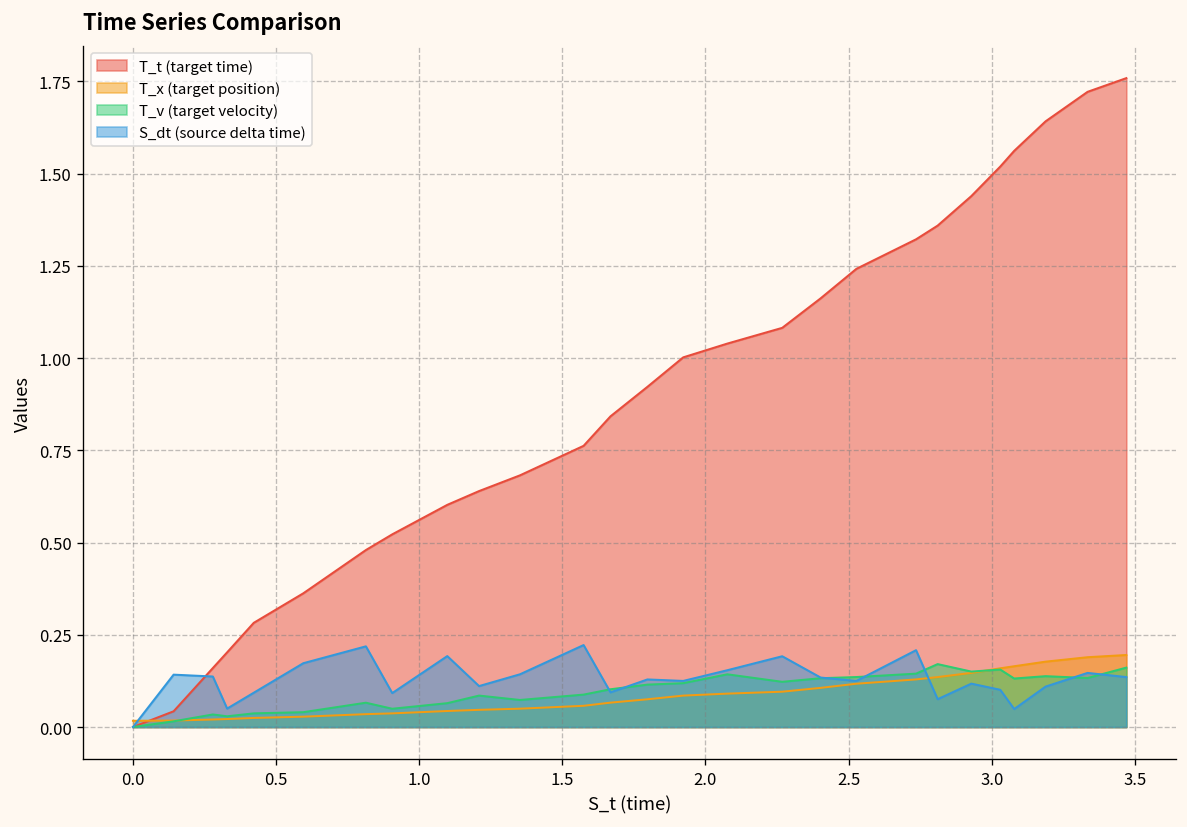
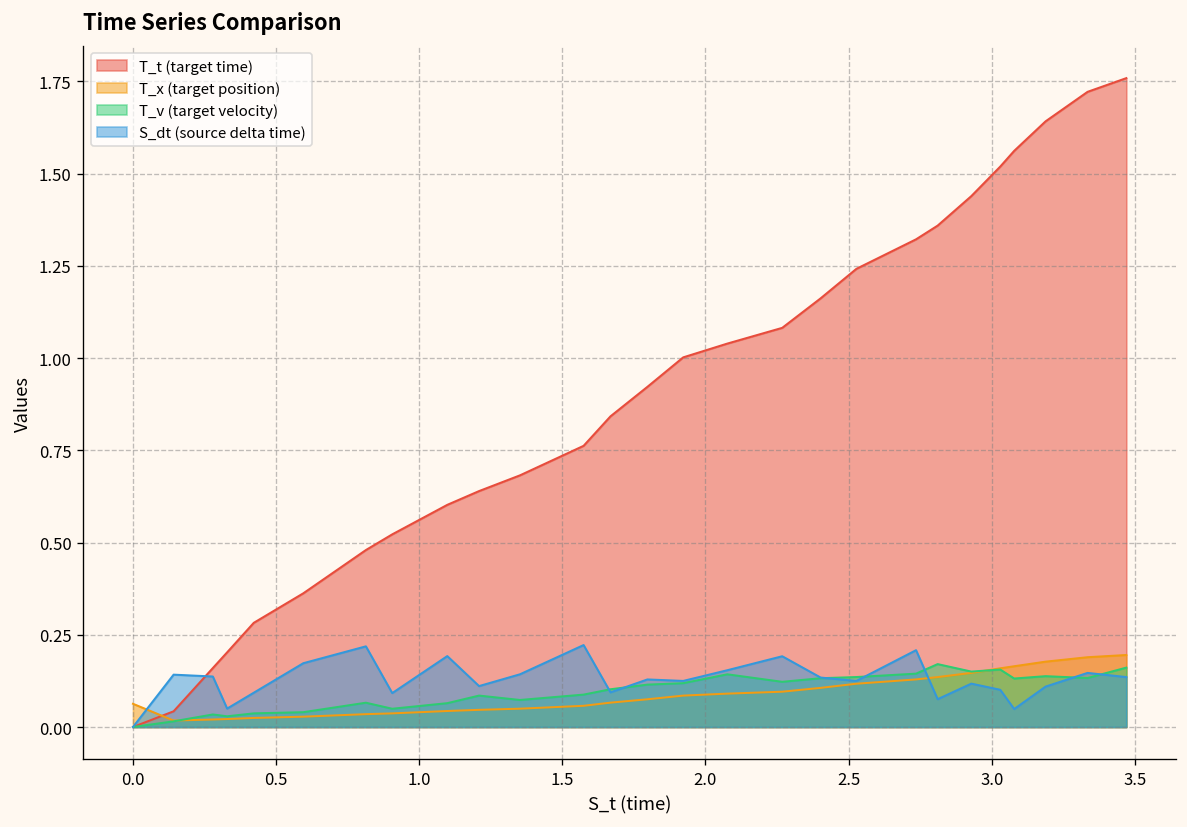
T_x (target position), 0.0: 0.02 -> 0.06
